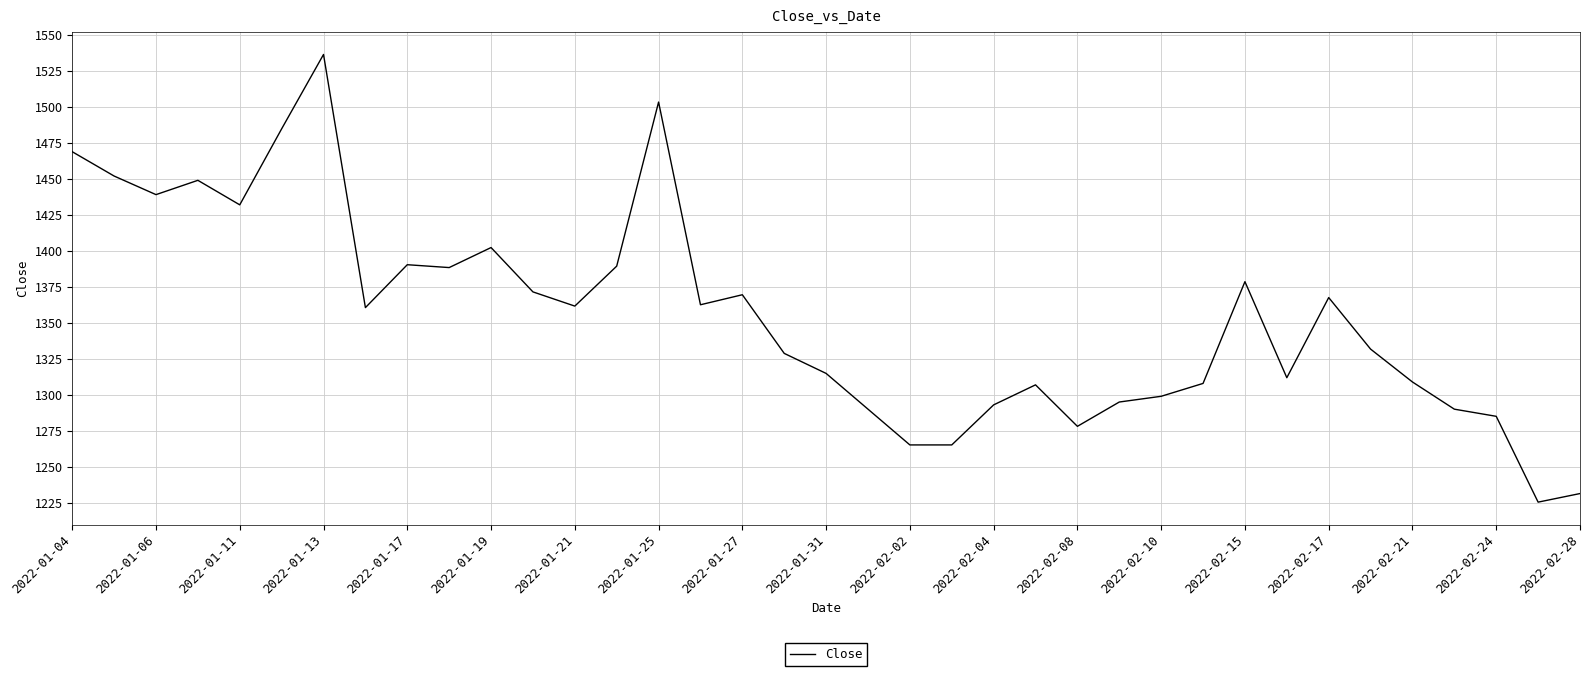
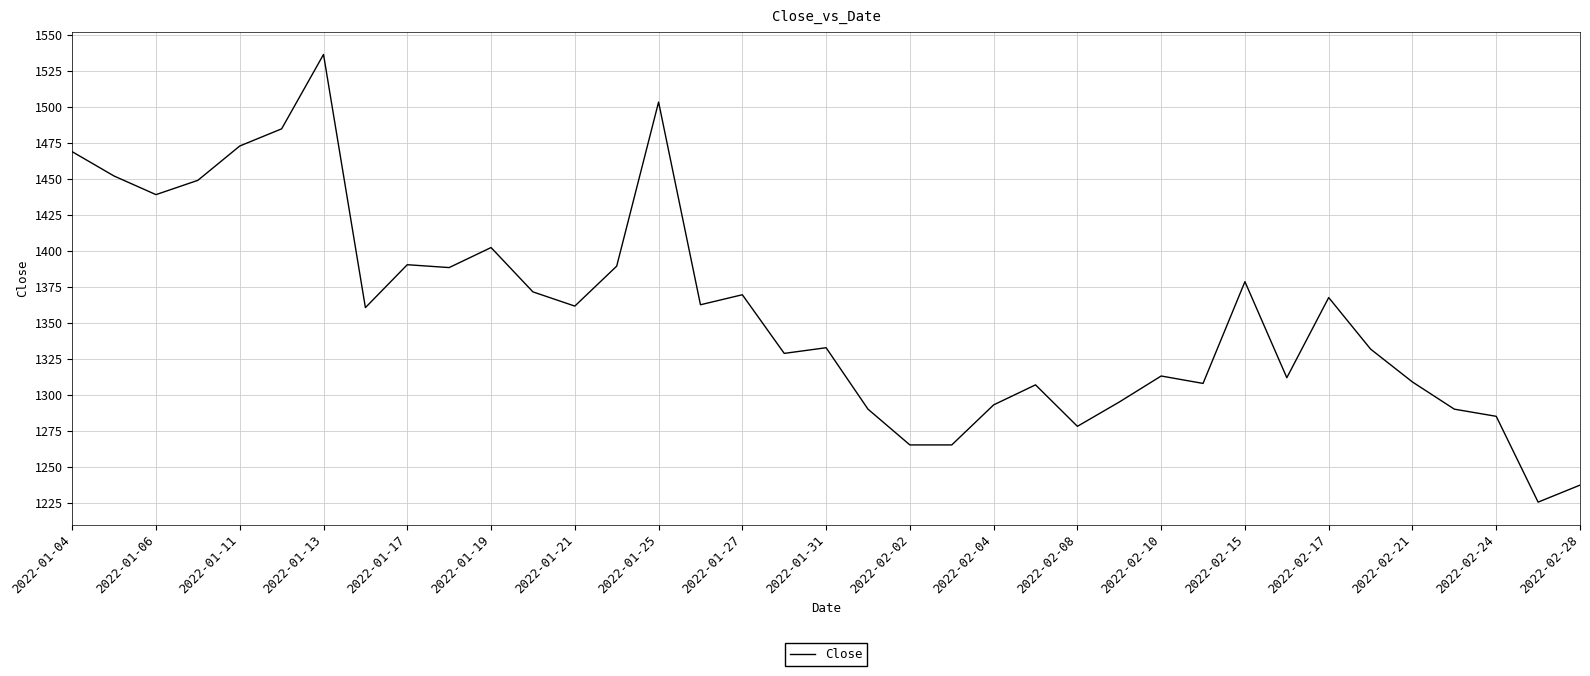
2022-01-11: 1432 -> 1473
2022-01-31: 1315 -> 1333
2022-02-10: 1299 -> 1313
2022-02-28: 1232 -> 1238
